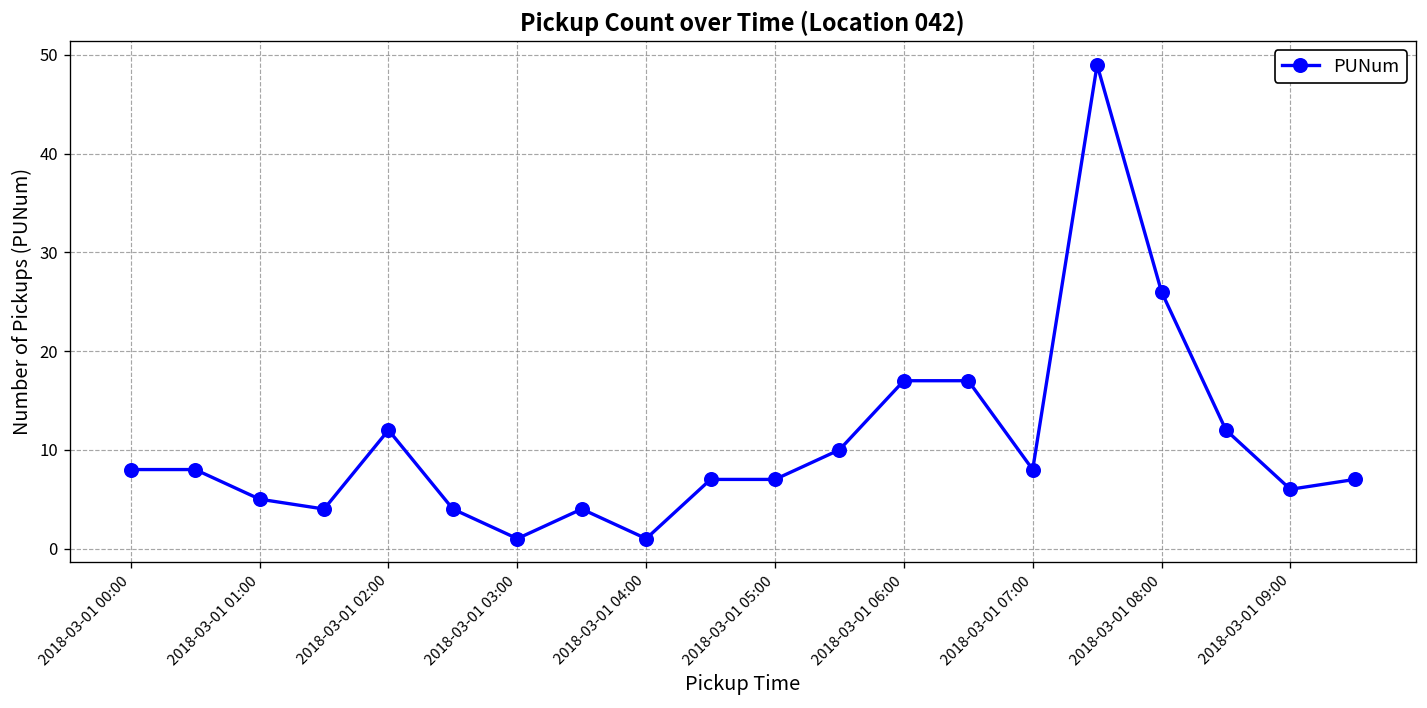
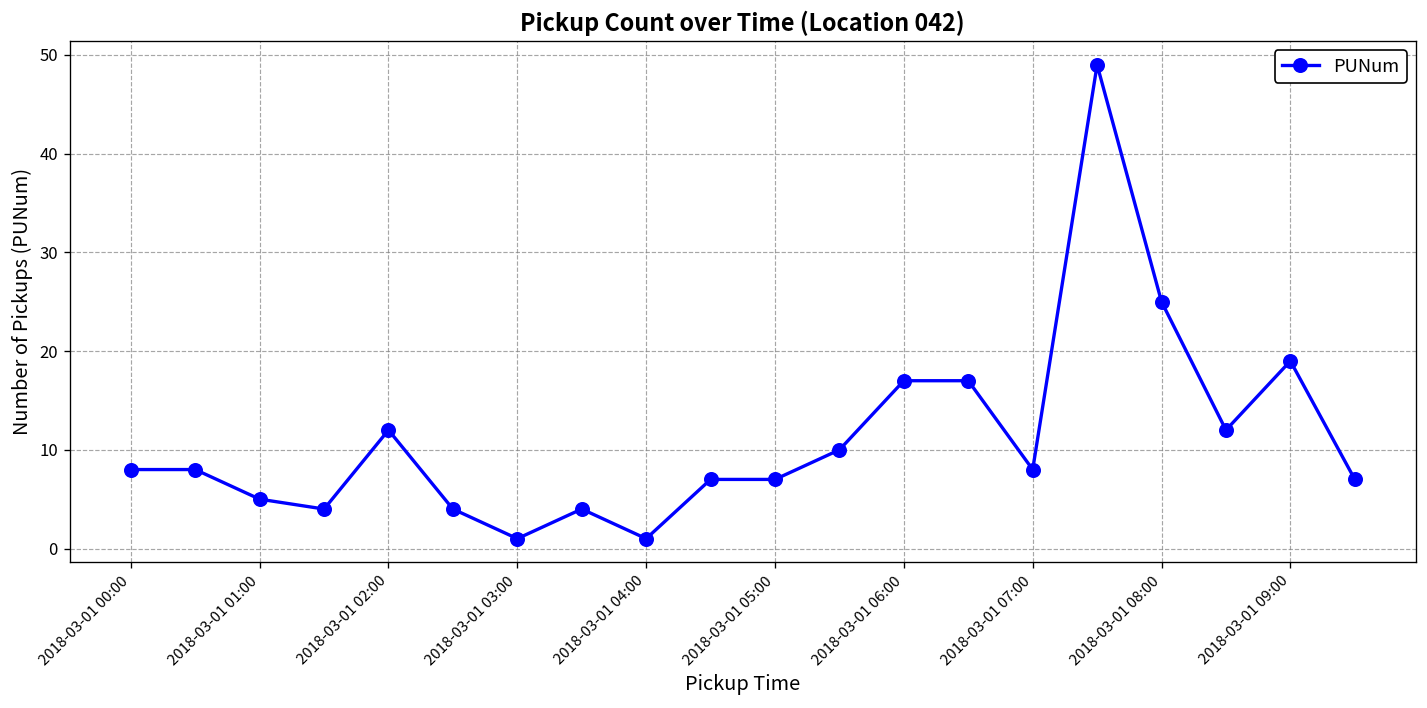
2018-03-01 08:00: 26 -> 25
2018-03-01 09:00: 6 -> 19
